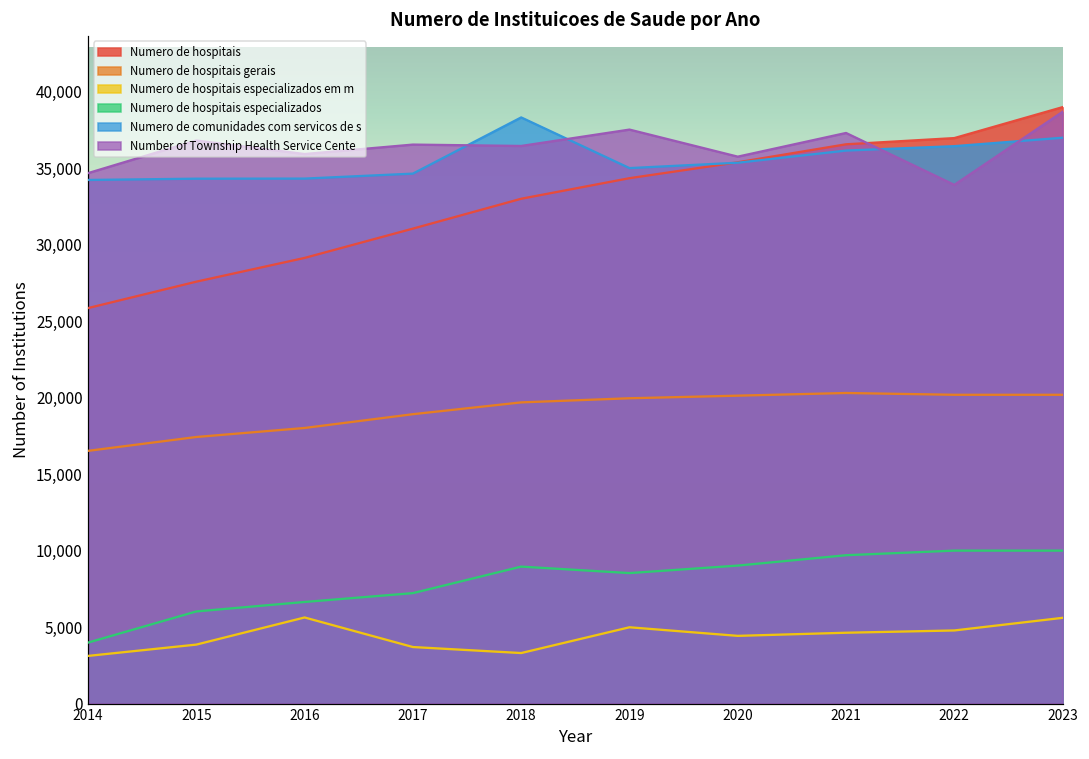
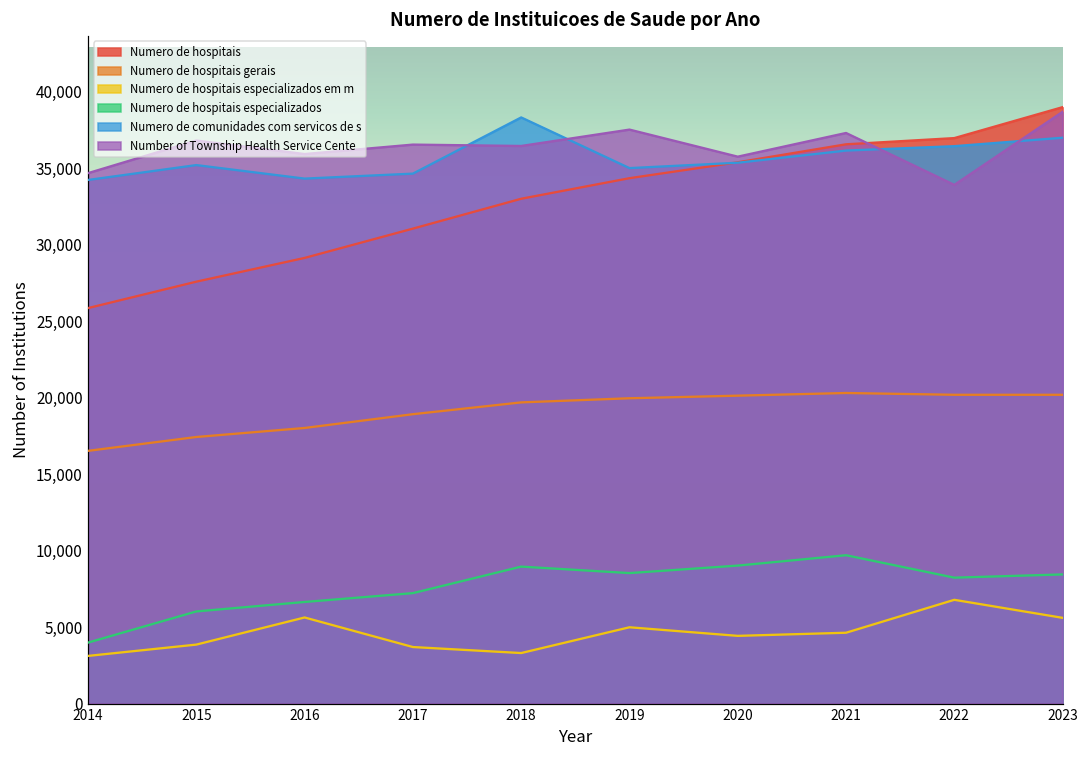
Numero de comunidades com servicos de s, 2015: 34,300 -> 35,200
Numero de hospitais especializados em m, 2022: 4,800 -> 6,800
Numero de hospitais especializados, 2022: 10,000 -> 8,200
Numero de hospitais especializados, 2023: 10,000 -> 8,400
